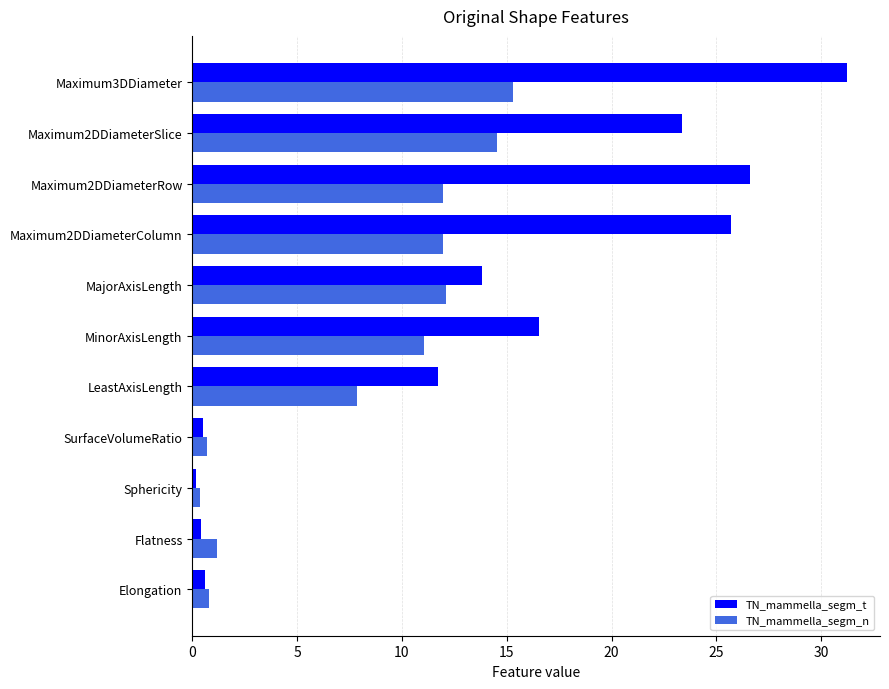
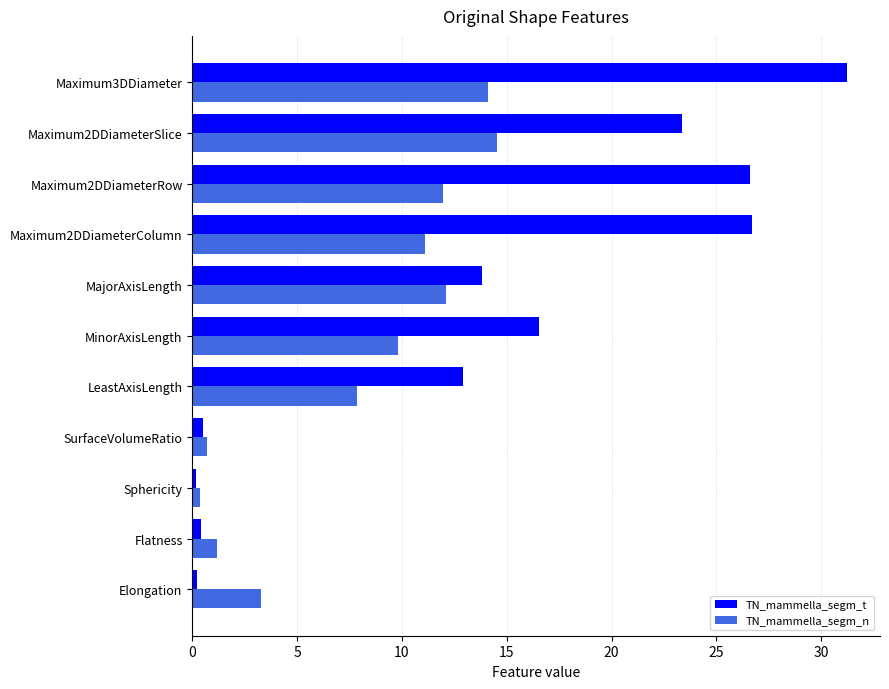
TN_mammella_segm_n, Maximum3DDiameter: 15.3 -> 14.1
TN_mammella_segm_t, Maximum2DDiameterColumn: 25.7 -> 26.7
TN_mammella_segm_n, Maximum2DDiameterColumn: 12.0 -> 11.1
TN_mammella_segm_n, MinorAxisLength: 11.0 -> 9.8
TN_mammella_segm_t, LeastAxisLength: 11.7 -> 12.9
TN_mammella_segm_t, Elongation: 0.6 -> 0.2
TN_mammella_segm_n, Elongation: 0.8 -> 3.3
